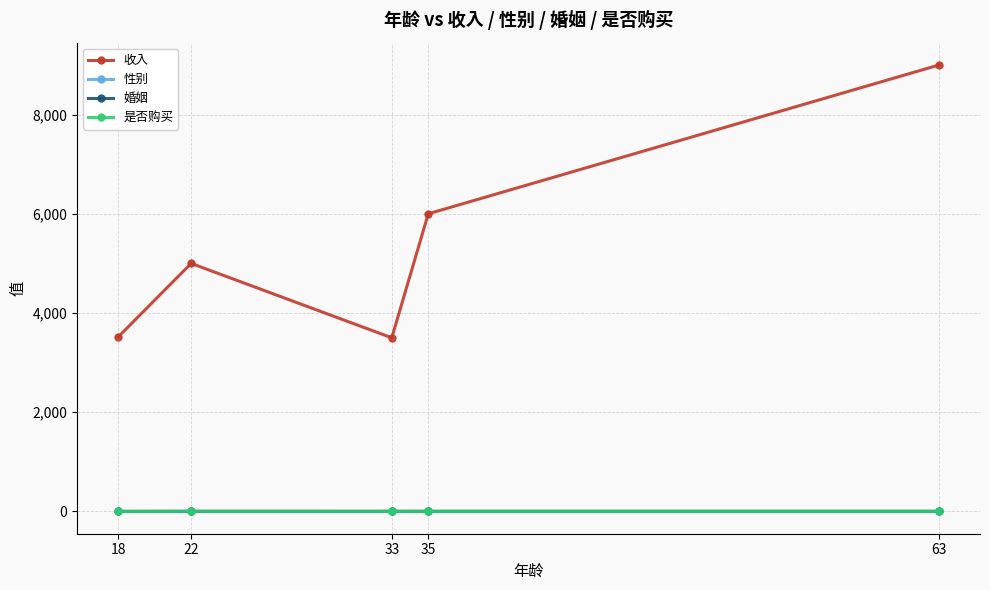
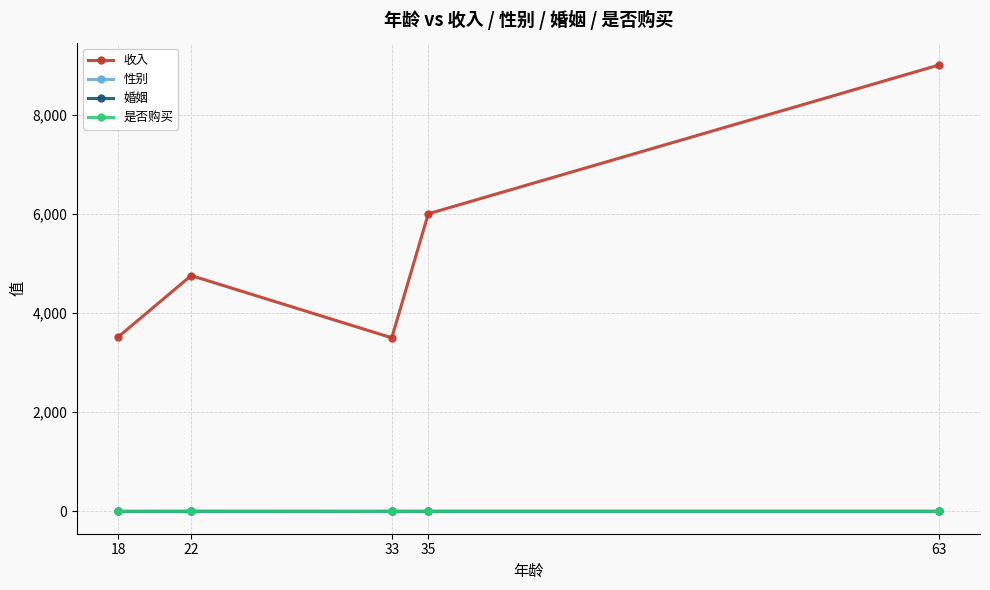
收入, 22: 5,000 -> 4,800
